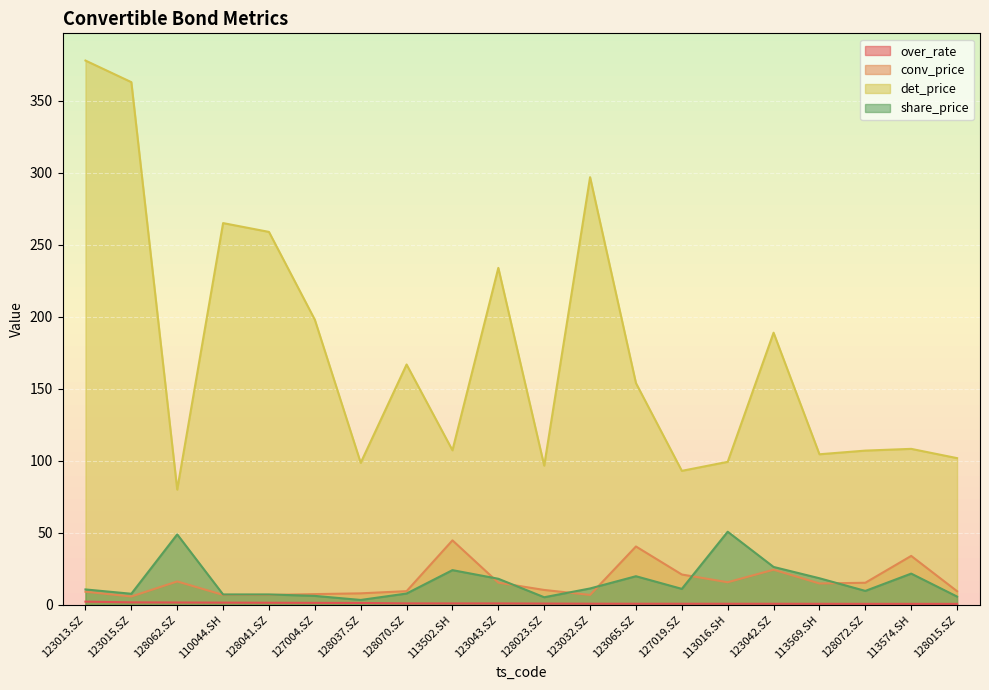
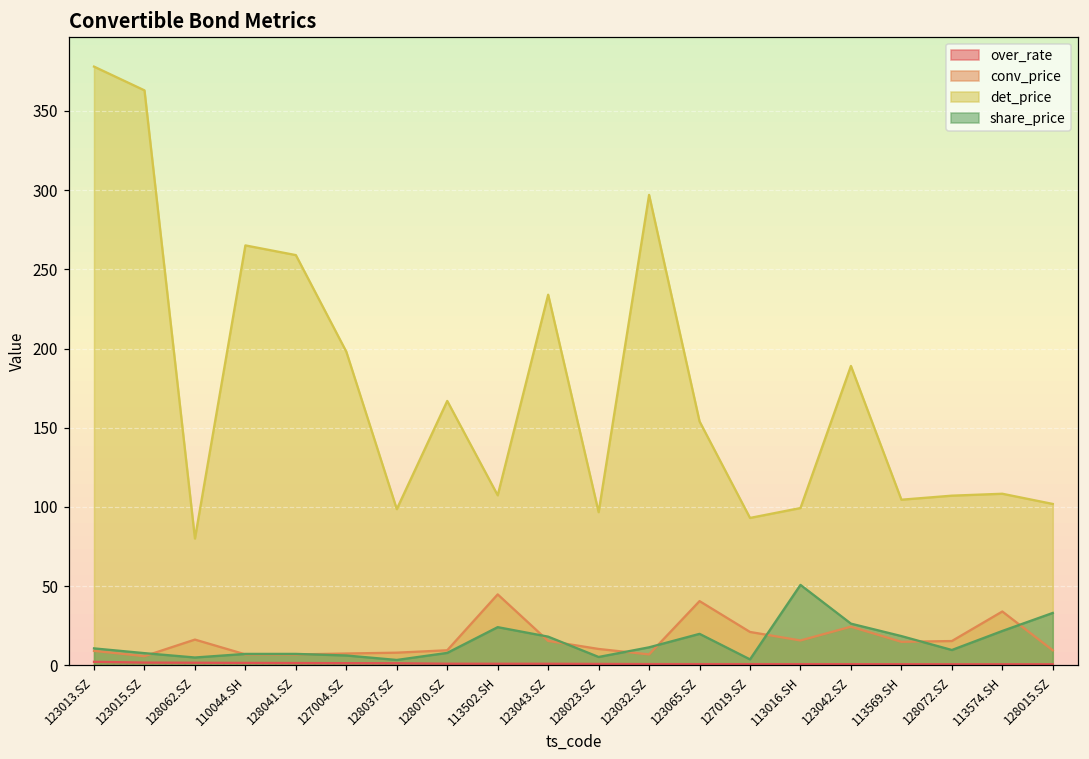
share_price, 128062.SZ: 49 -> 5
share_price, 127019.SZ: 11 -> 4
share_price, 128015.SZ: 6 -> 33
